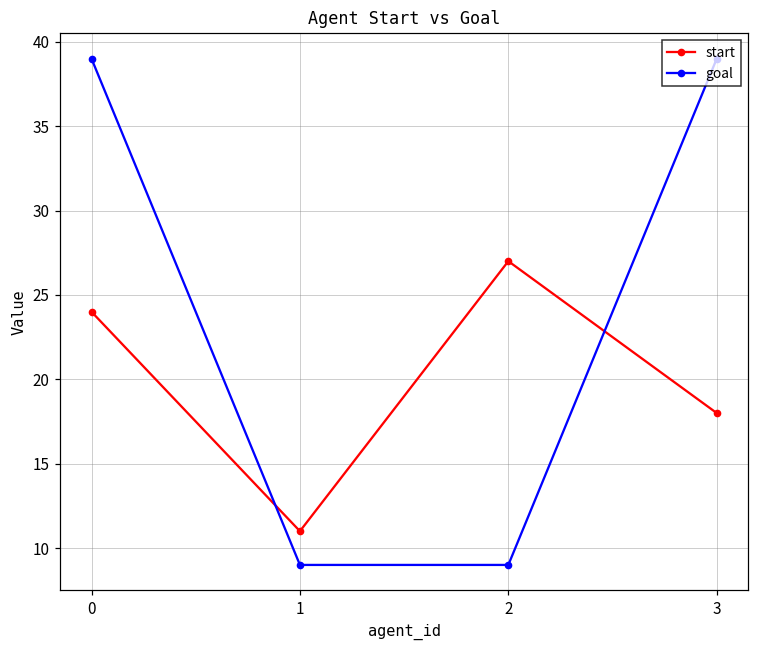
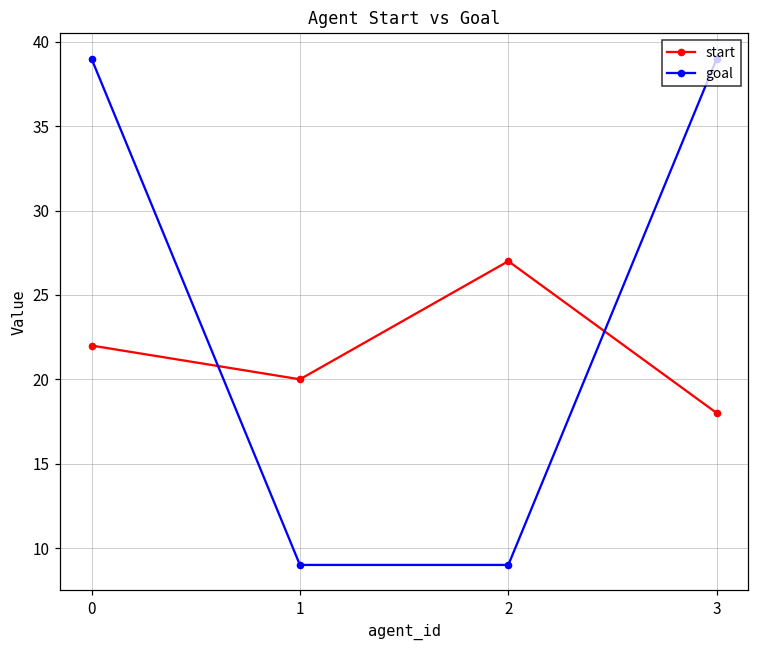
start, 0: 24 -> 22
start, 1: 11 -> 20
